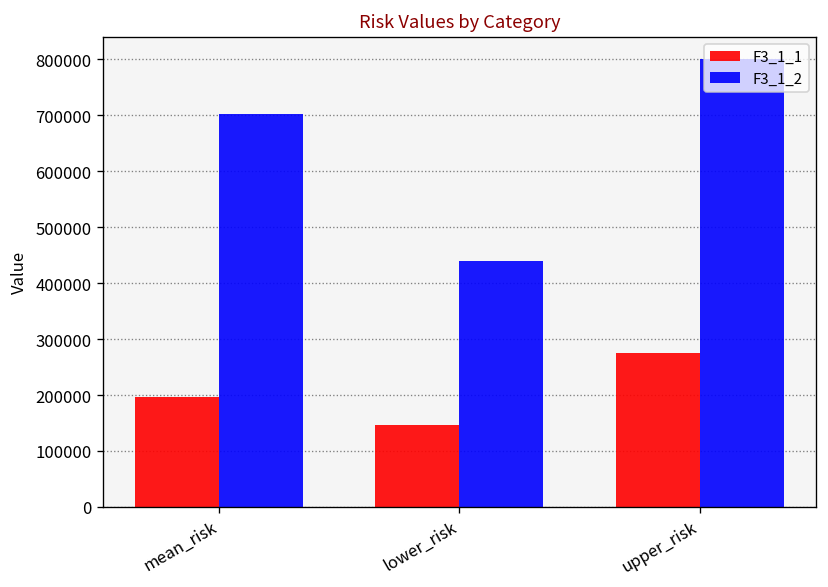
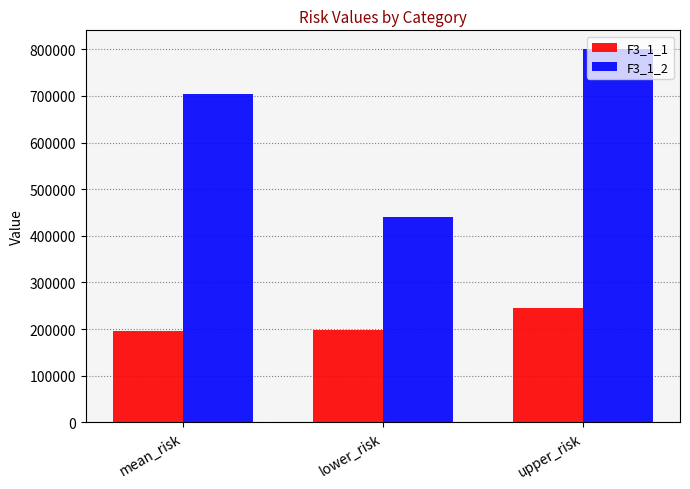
F3_1_1, lower_risk: 150000 -> 200000
F3_1_1, upper_risk: 280000 -> 250000
